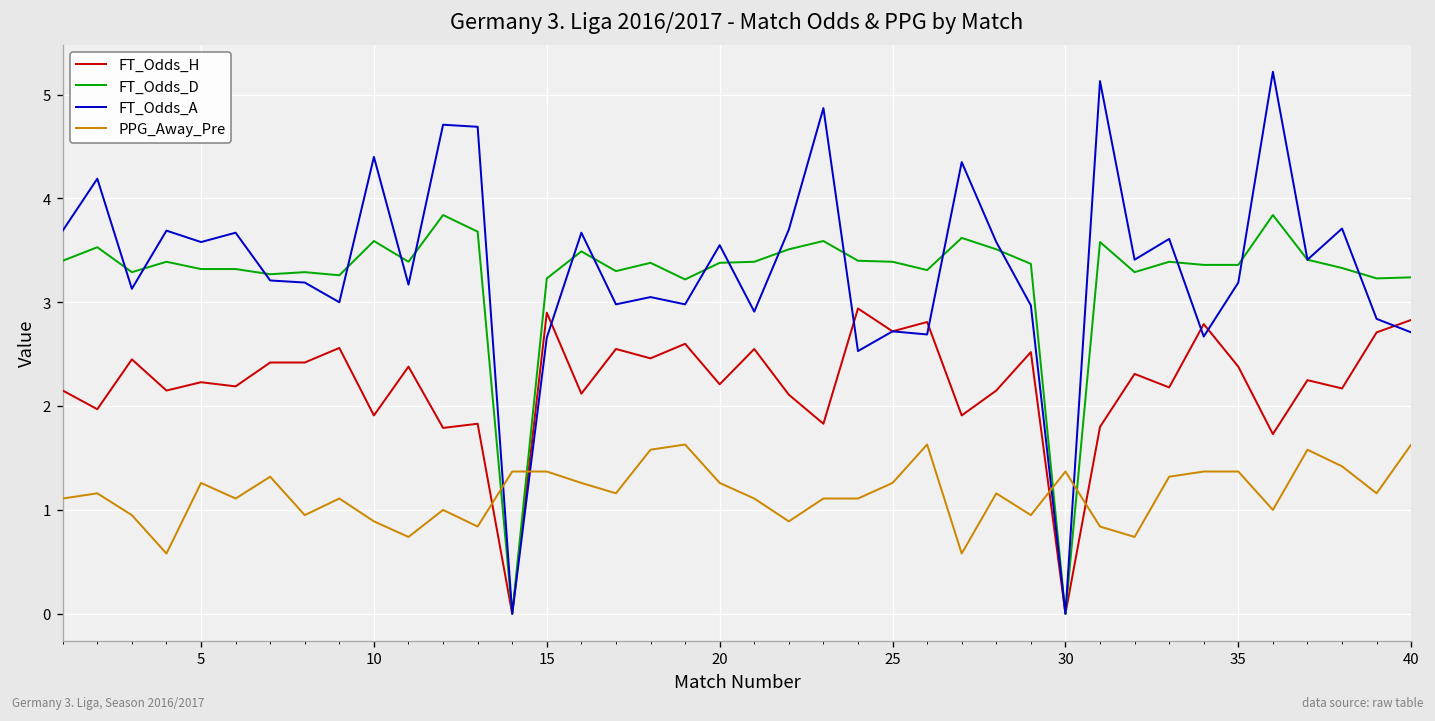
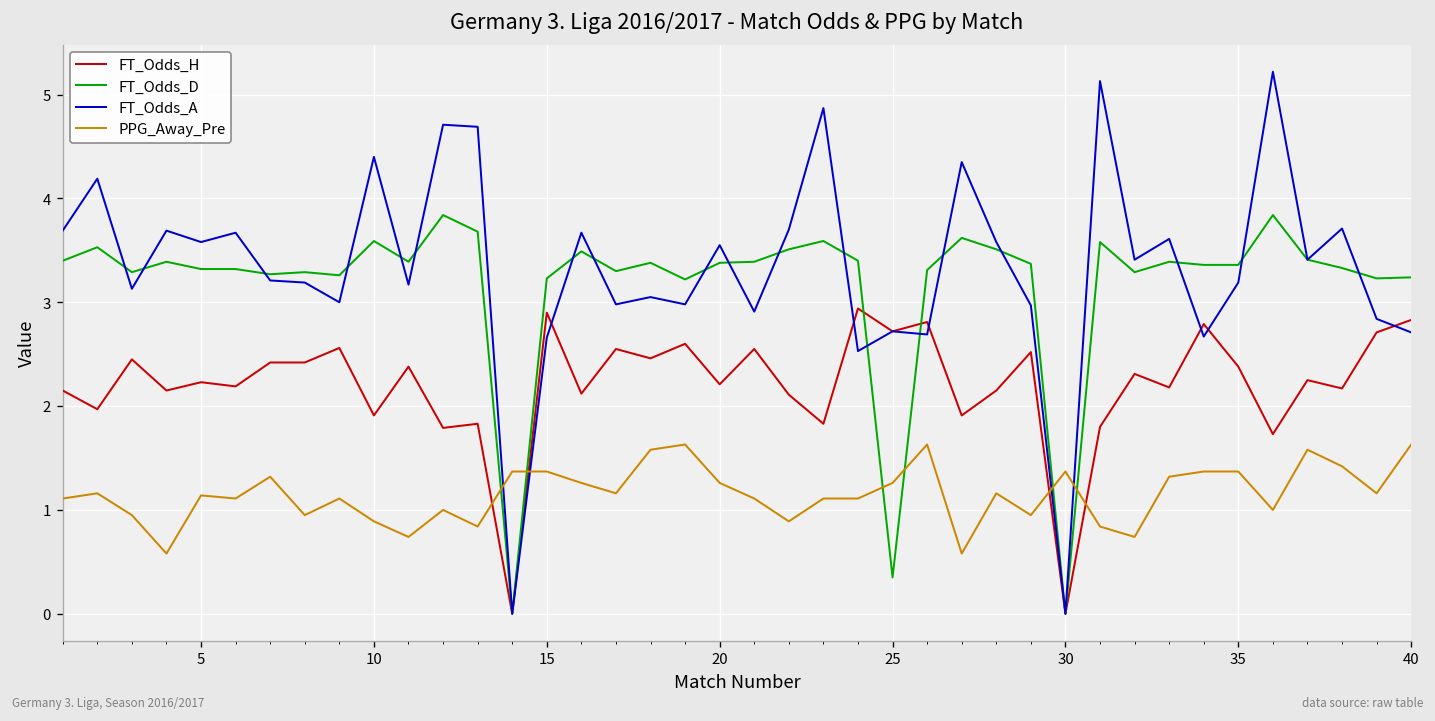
PPG_Away_Pre, 5: 1.3 -> 1.1
FT_Odds_D, 25: 3.4 -> 0.4
